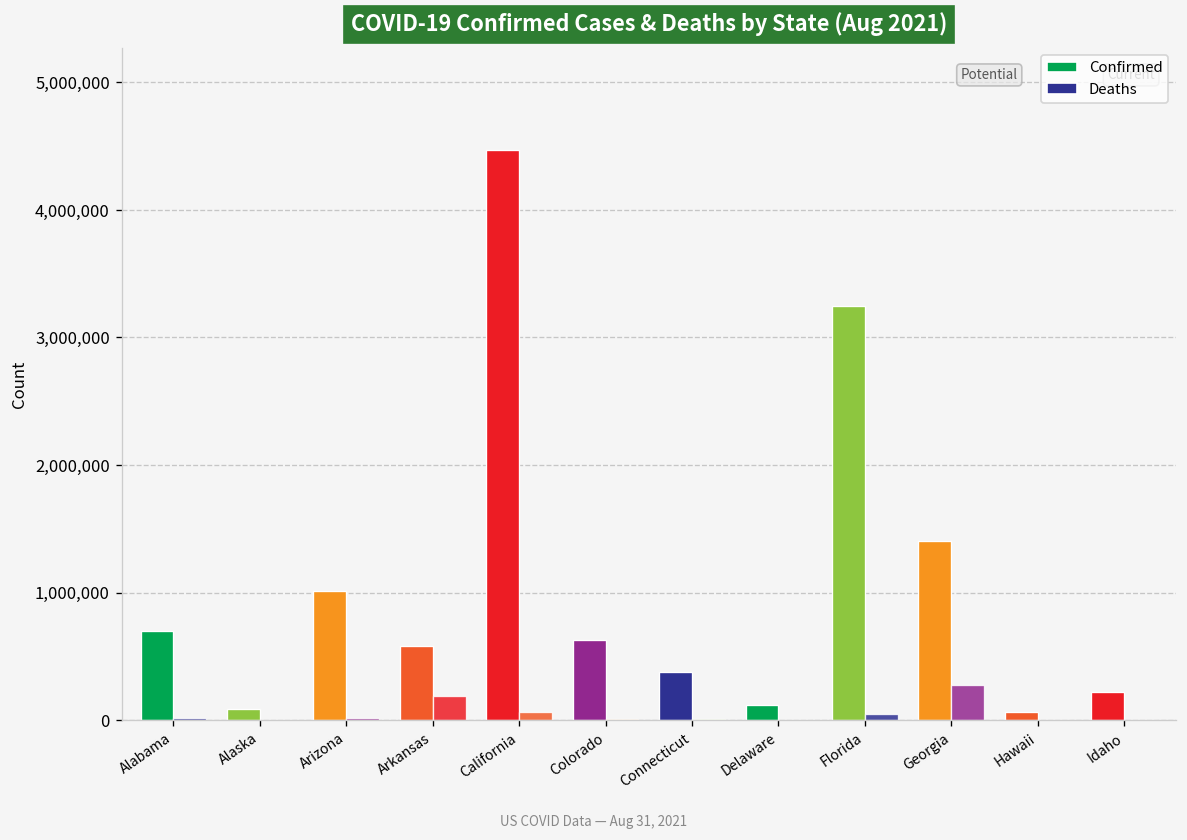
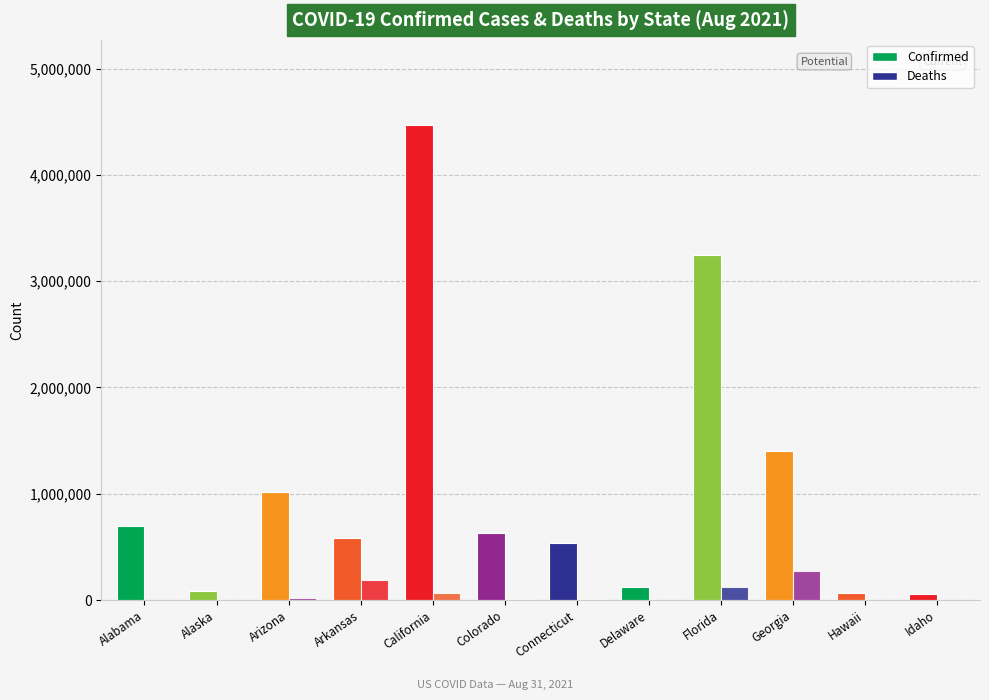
Confirmed, Connecticut: 370,000 -> 540,000
Deaths, Florida: 40,000 -> 130,000
Confirmed, Idaho: 220,000 -> 60,000
